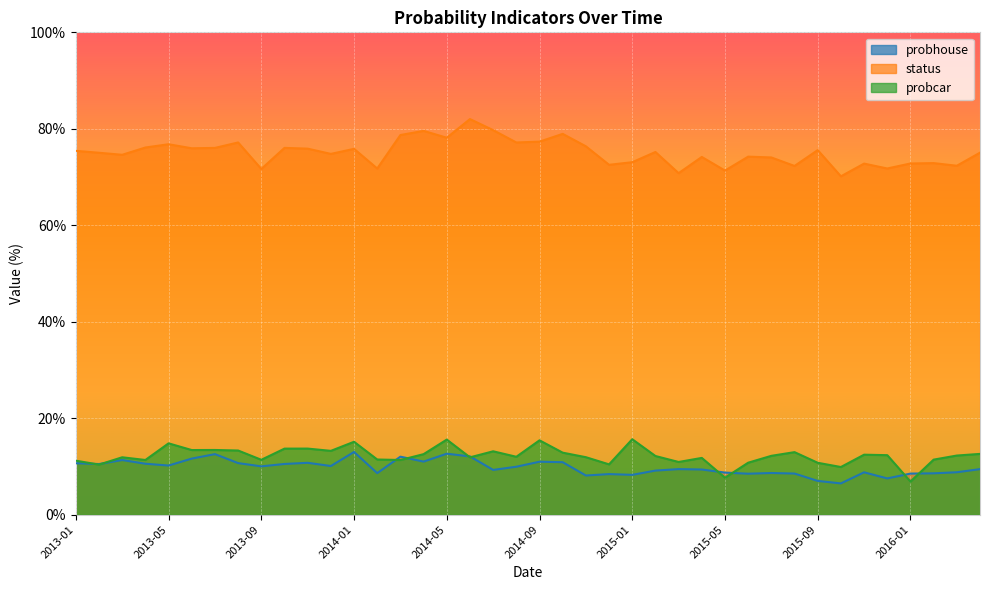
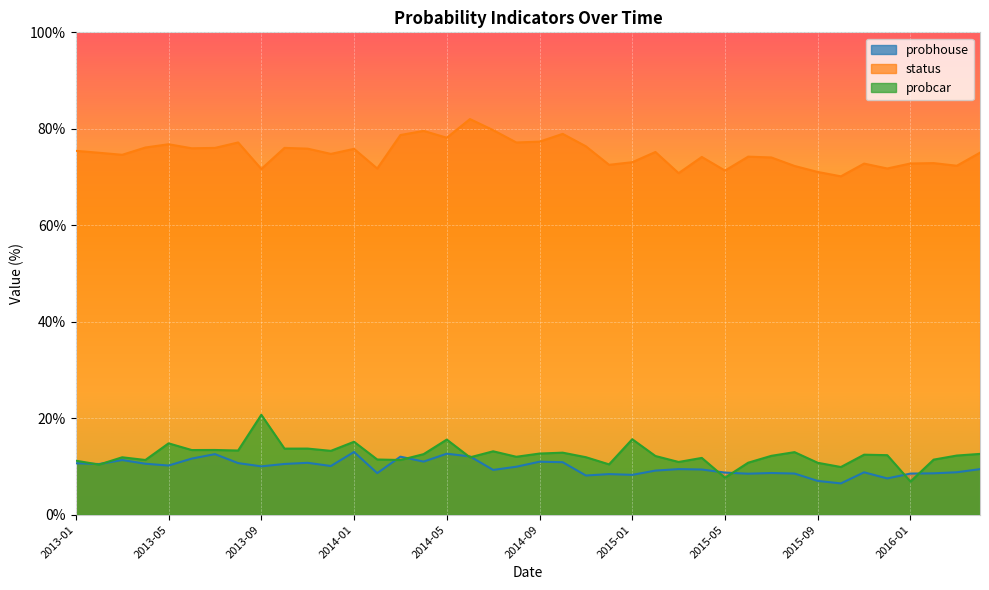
probcar, 2013-09: 11% -> 21%
probcar, 2014-09: 15% -> 13%
status, 2015-09: 76% -> 71%
